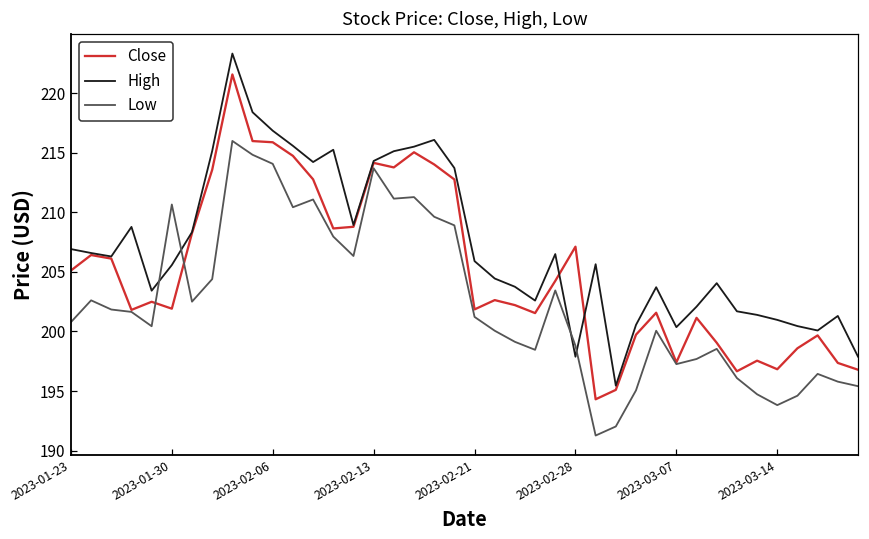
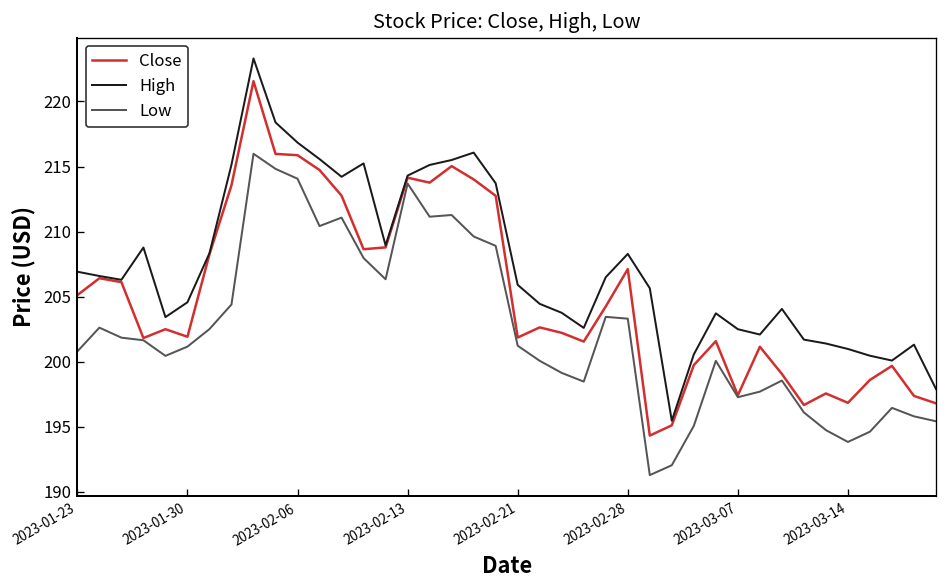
High, 2023-01-30: 205.6 -> 204.6
Low, 2023-01-30: 210.7 -> 201.2
High, 2023-02-28: 197.9 -> 208.3
Low, 2023-02-28: 198.8 -> 203.3
High, 2023-03-07: 200.4 -> 202.5
